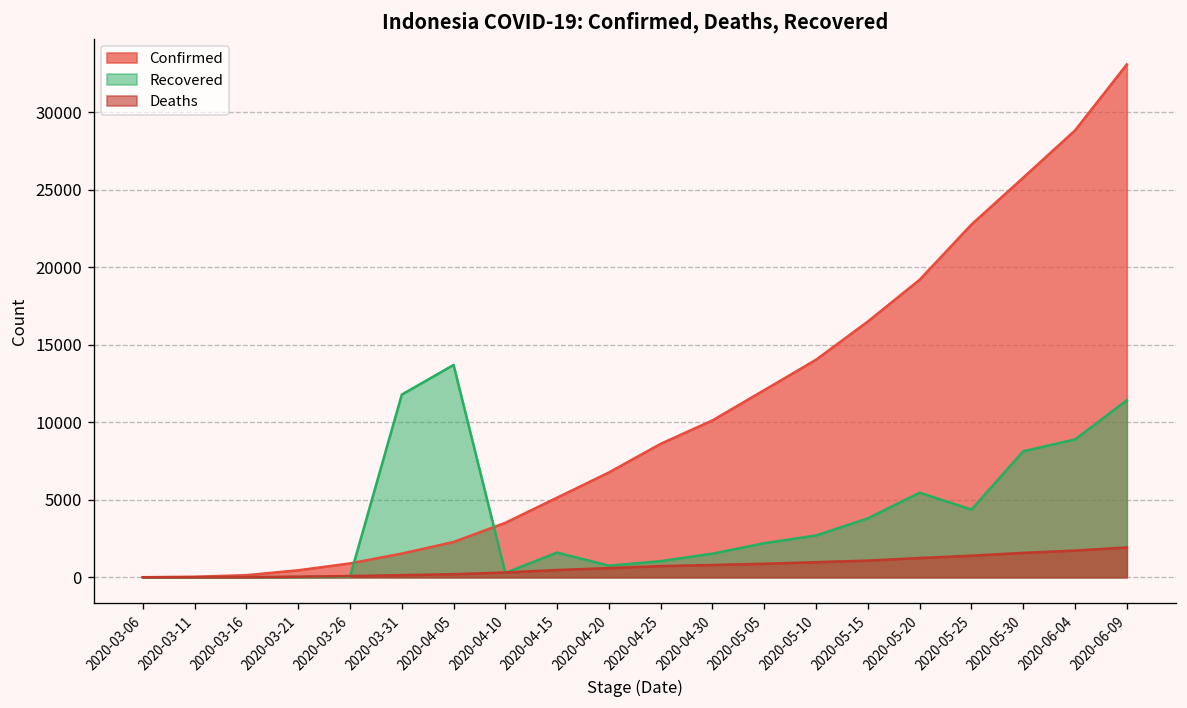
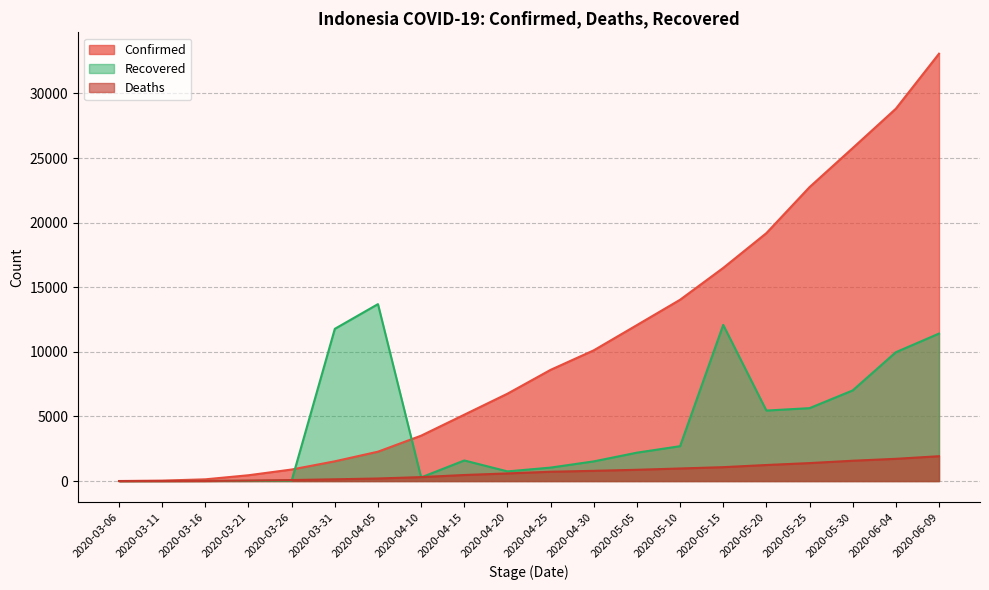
Recovered, 2020-05-15: 3800 -> 12100
Recovered, 2020-05-25: 4400 -> 5600
Recovered, 2020-05-30: 8100 -> 7000
Recovered, 2020-06-04: 8900 -> 10000
